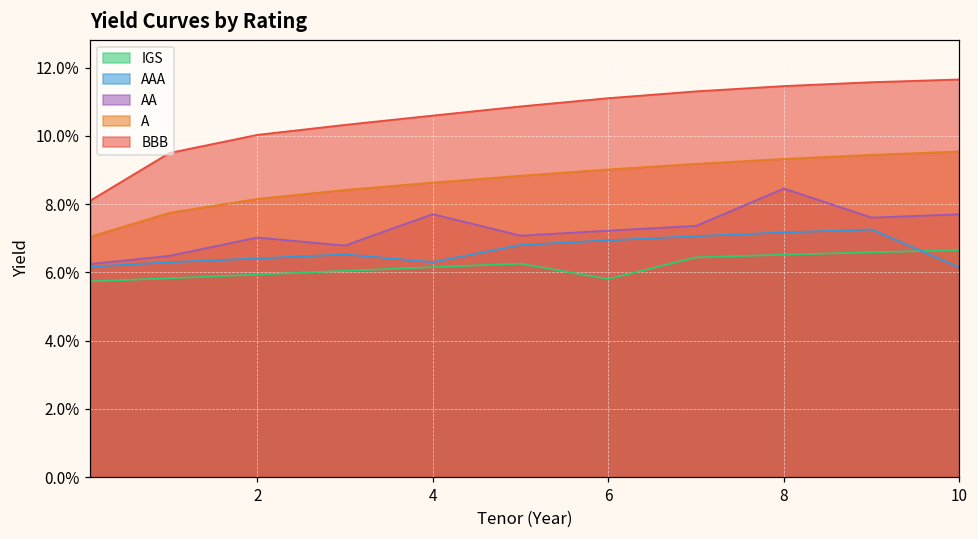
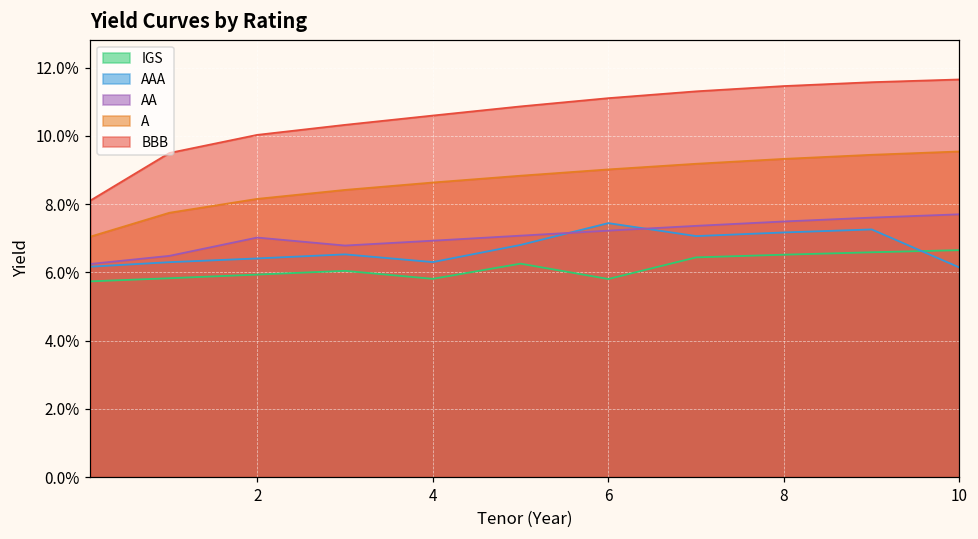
IGS, 4: 6.2% -> 5.8%
AA, 4: 7.7% -> 6.9%
AAA, 6: 6.9% -> 7.4%
AA, 8: 8.5% -> 7.5%
